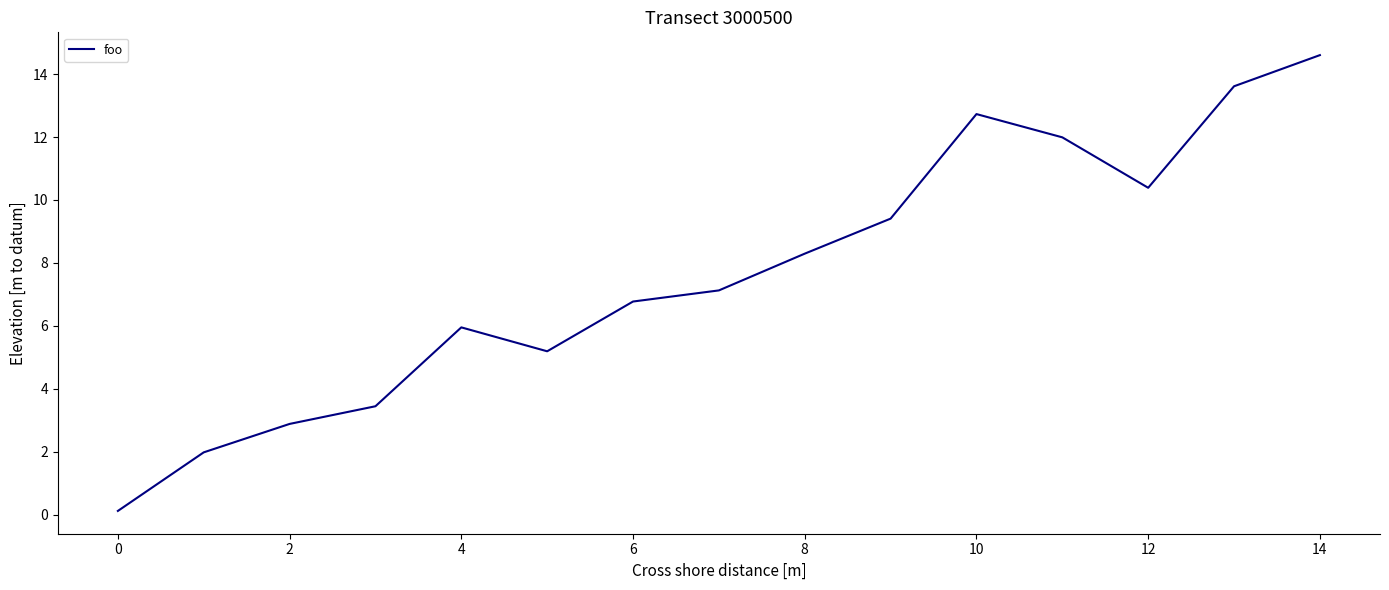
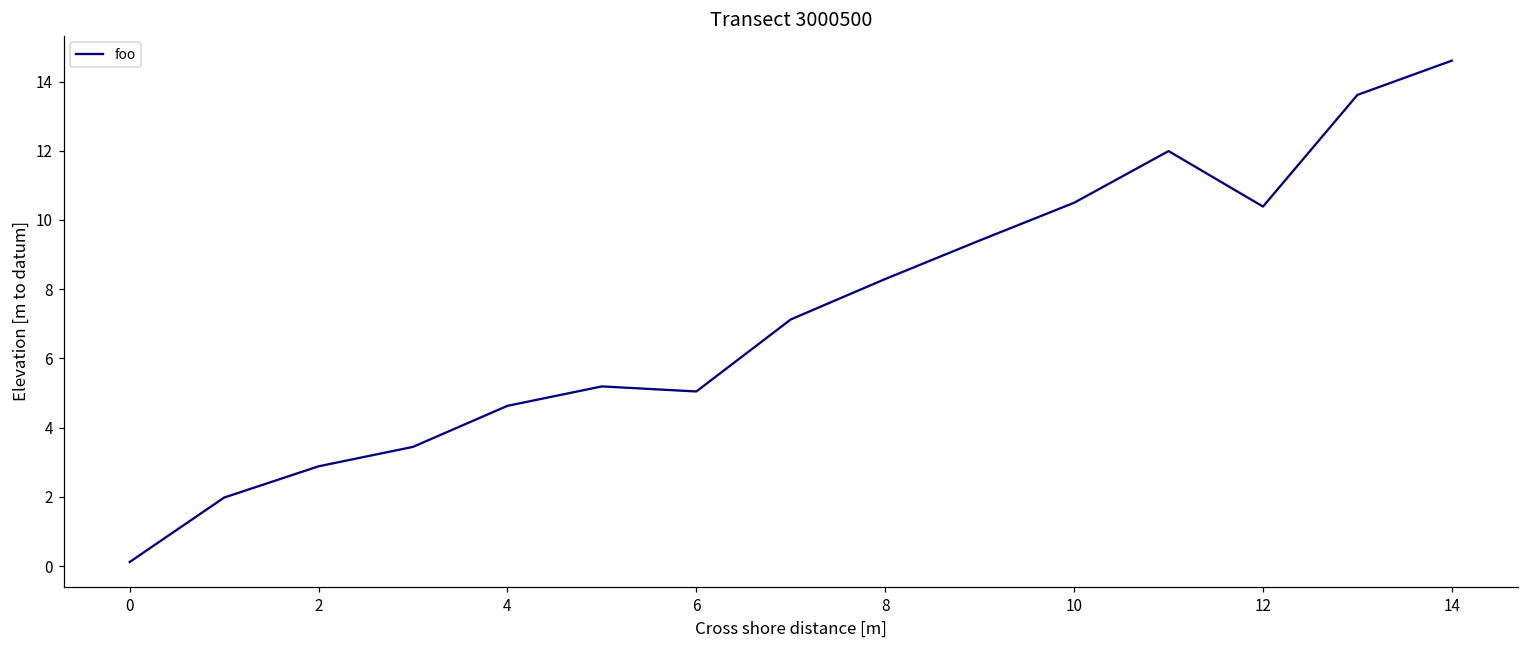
4: 6.0 -> 4.6
6: 6.8 -> 5.0
10: 12.7 -> 10.5
